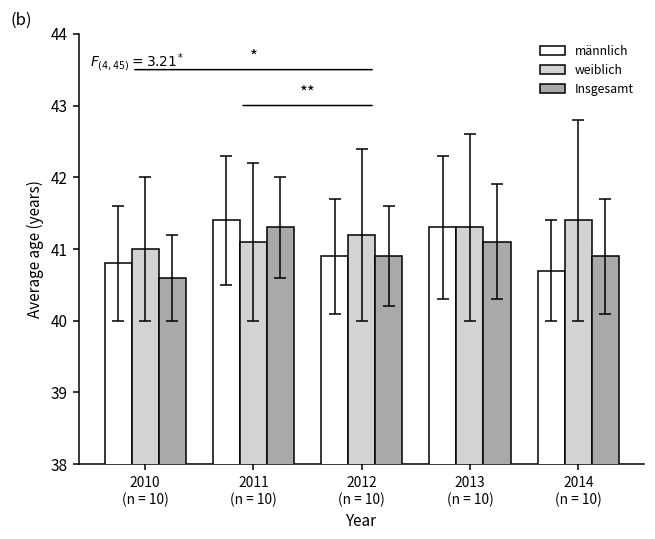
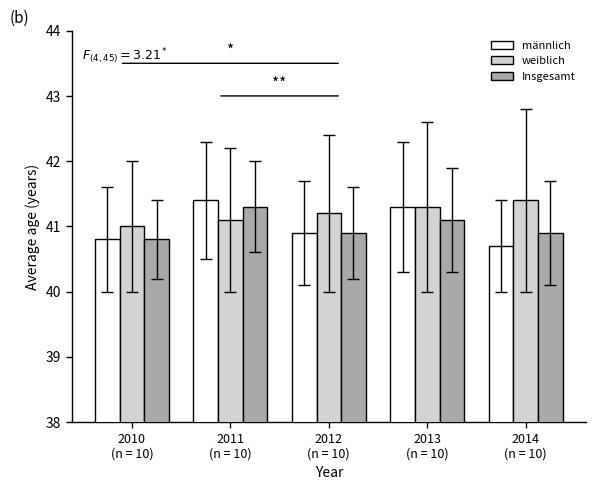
Insgesamt, 2010 (n = 10): 40.6 -> 40.8
